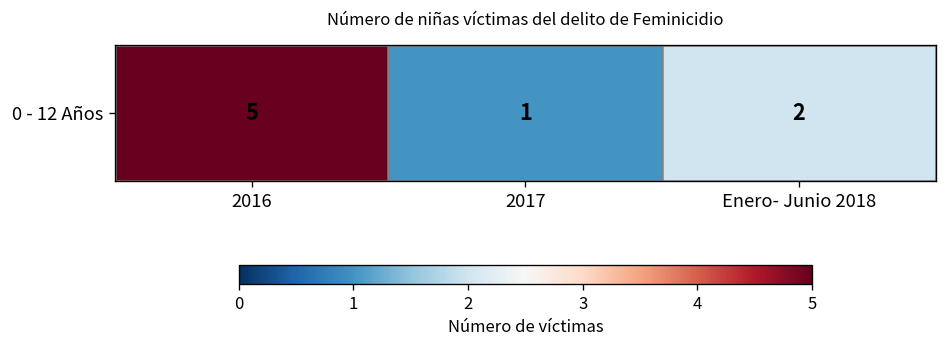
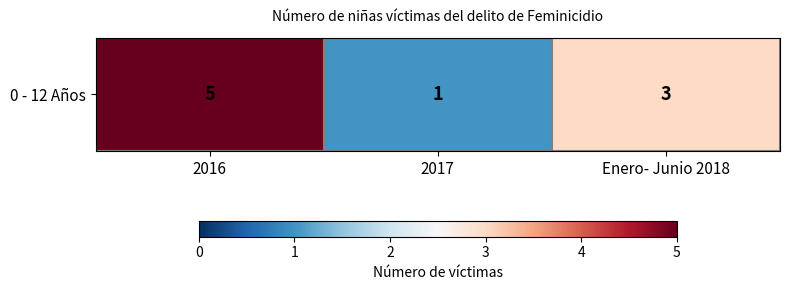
0 - 12 Años, Enero- Junio 2018: 2 -> 3
